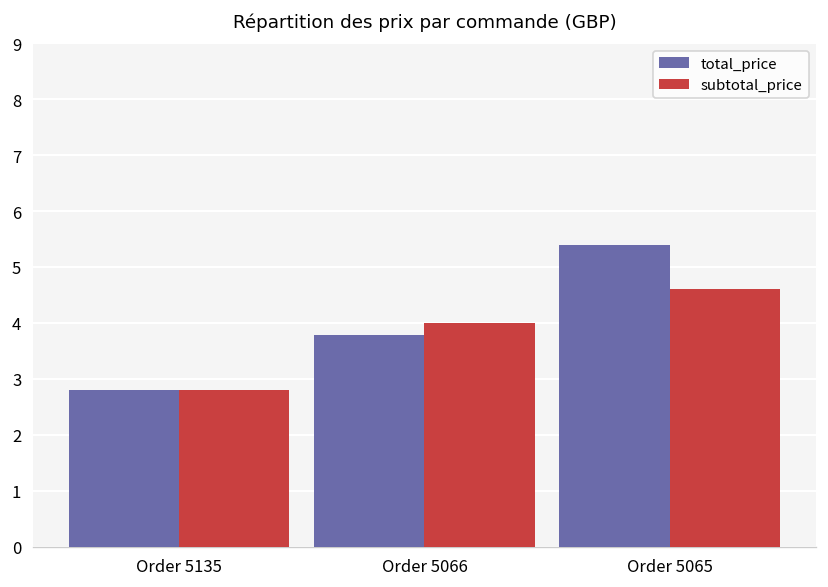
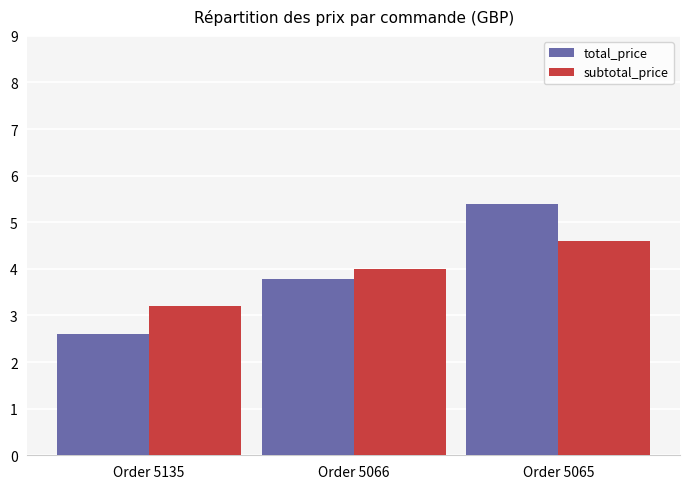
total_price, Order 5135: 2.8 -> 2.6
subtotal_price, Order 5135: 2.8 -> 3.2
